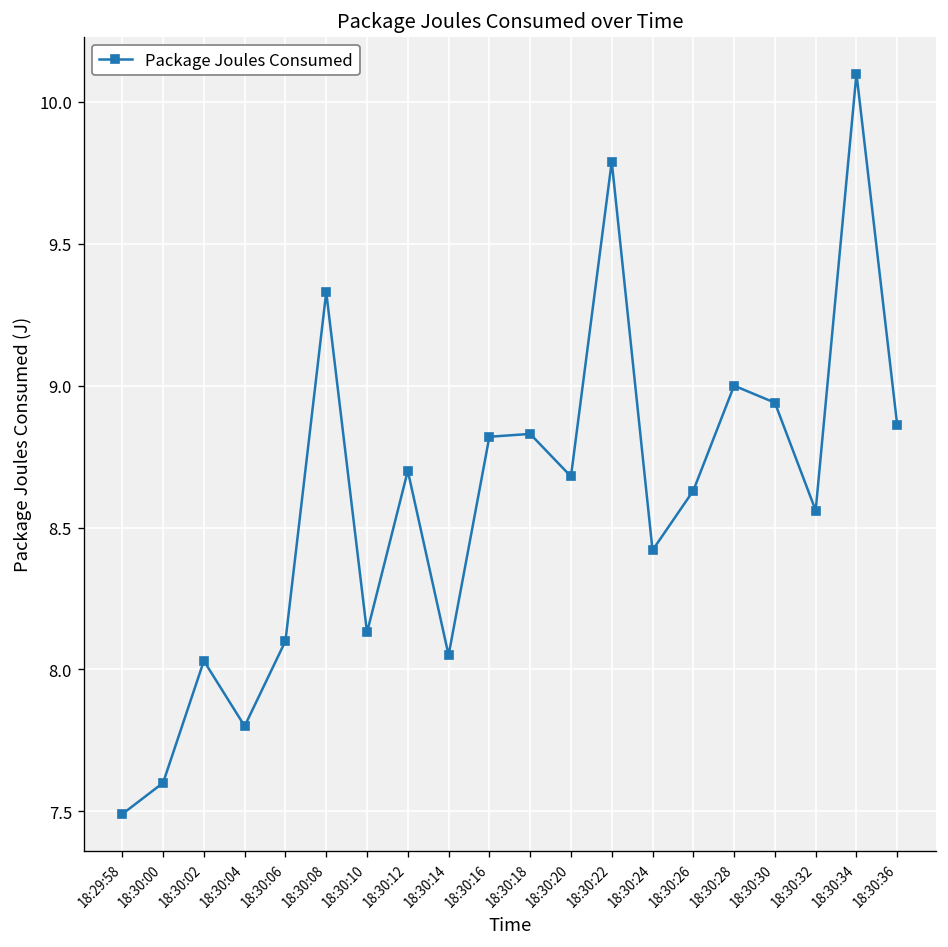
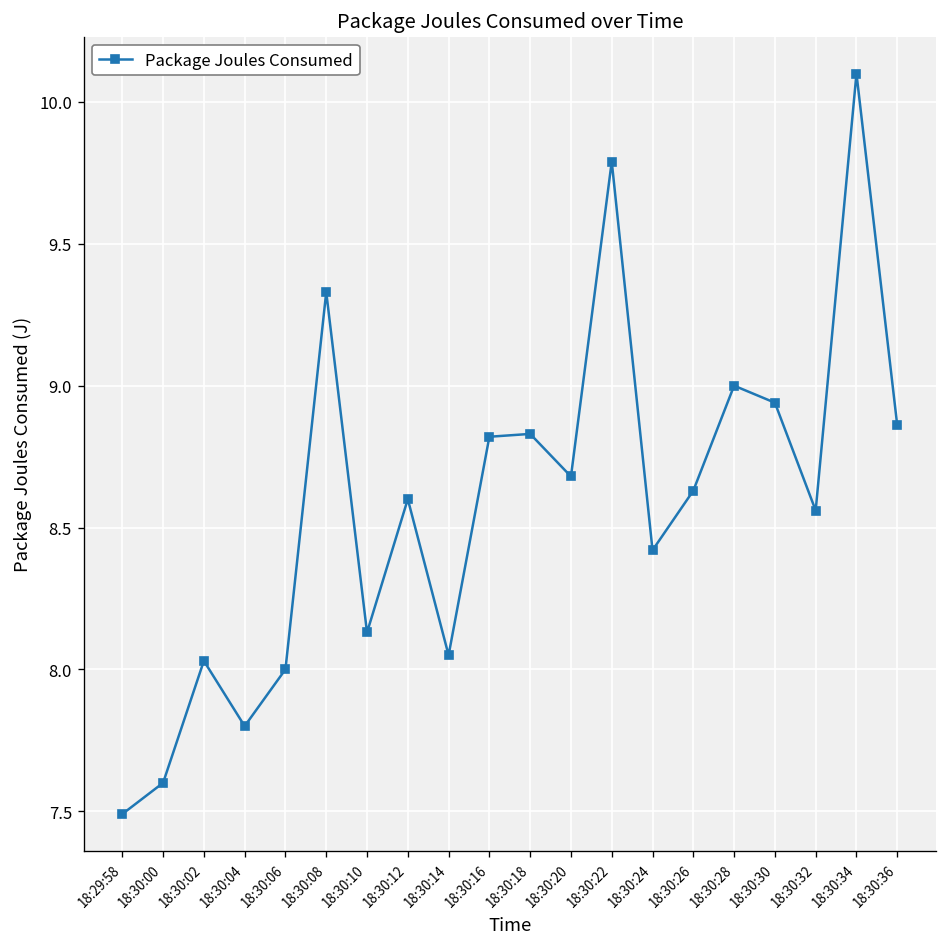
18:30:06: 8.1 -> 8.0
18:30:12: 8.7 -> 8.6
